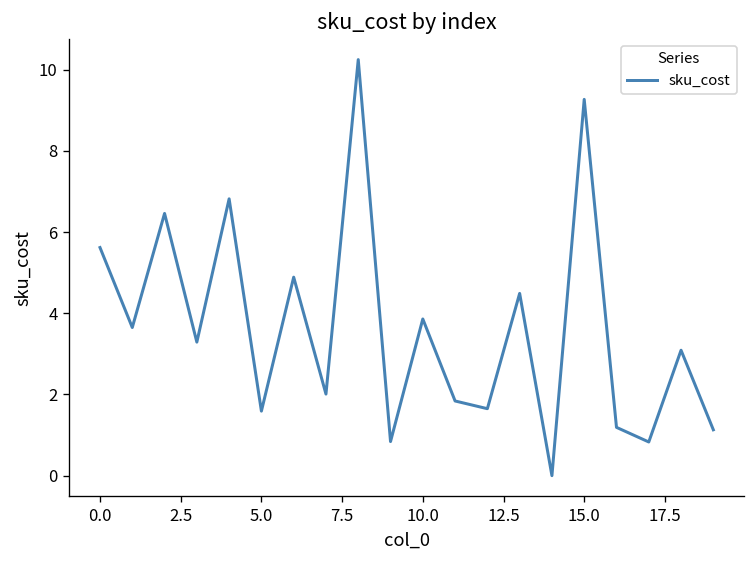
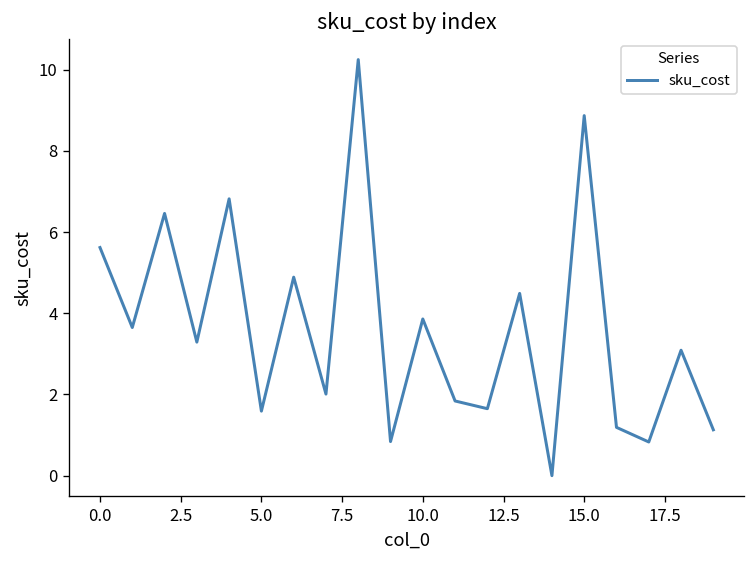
15.0: 9.3 -> 8.9
